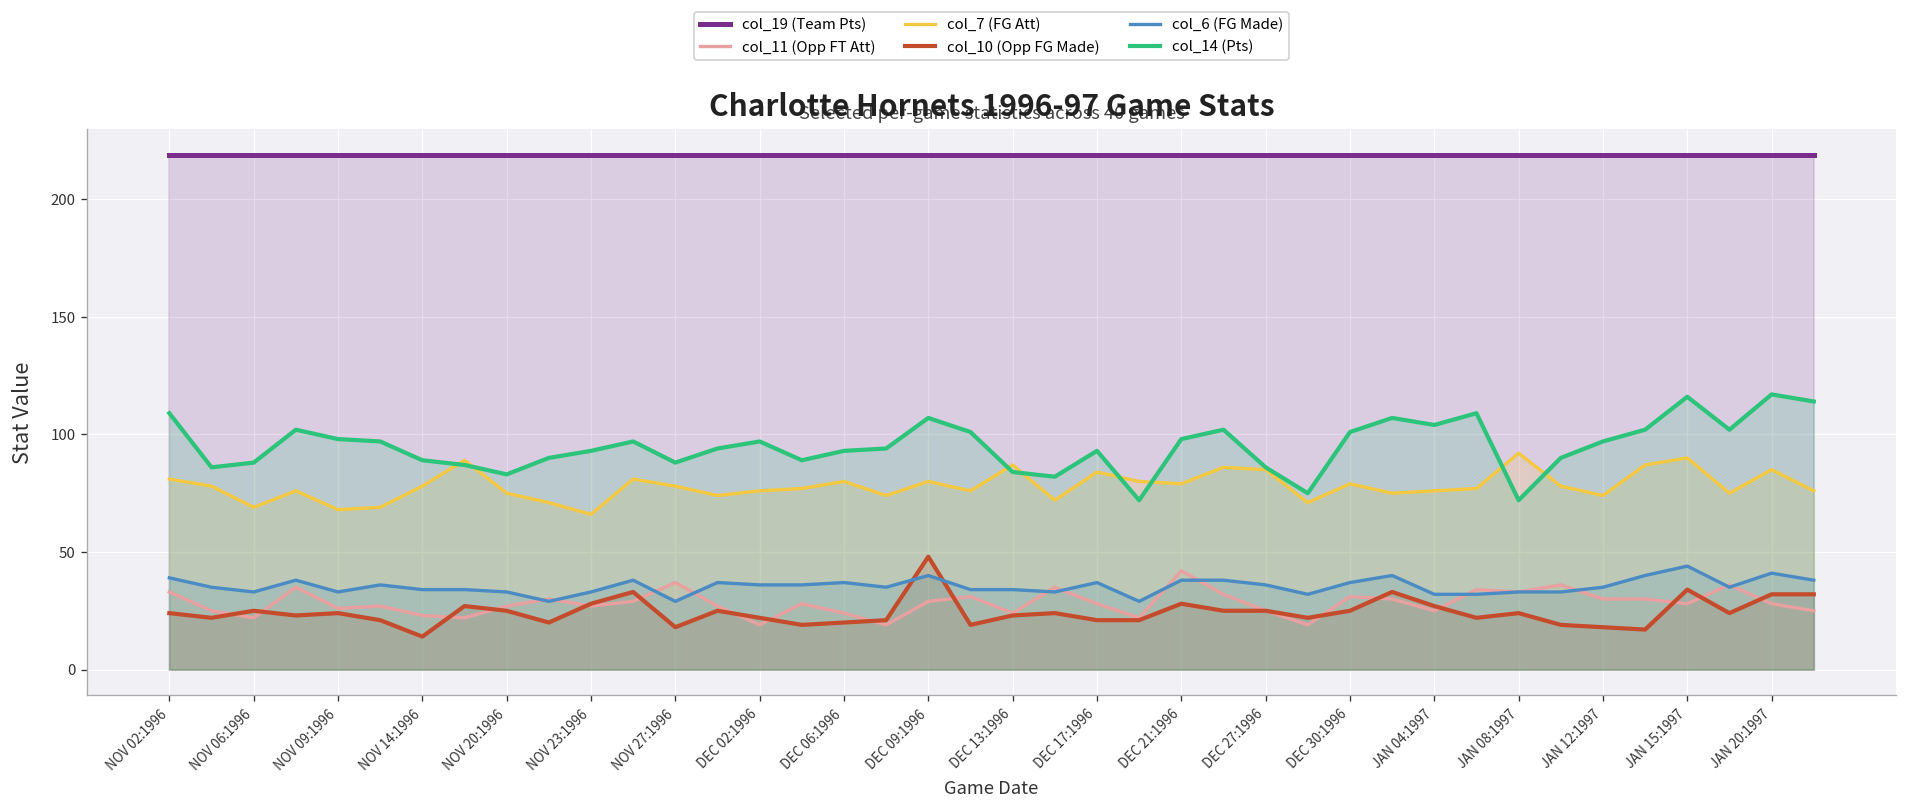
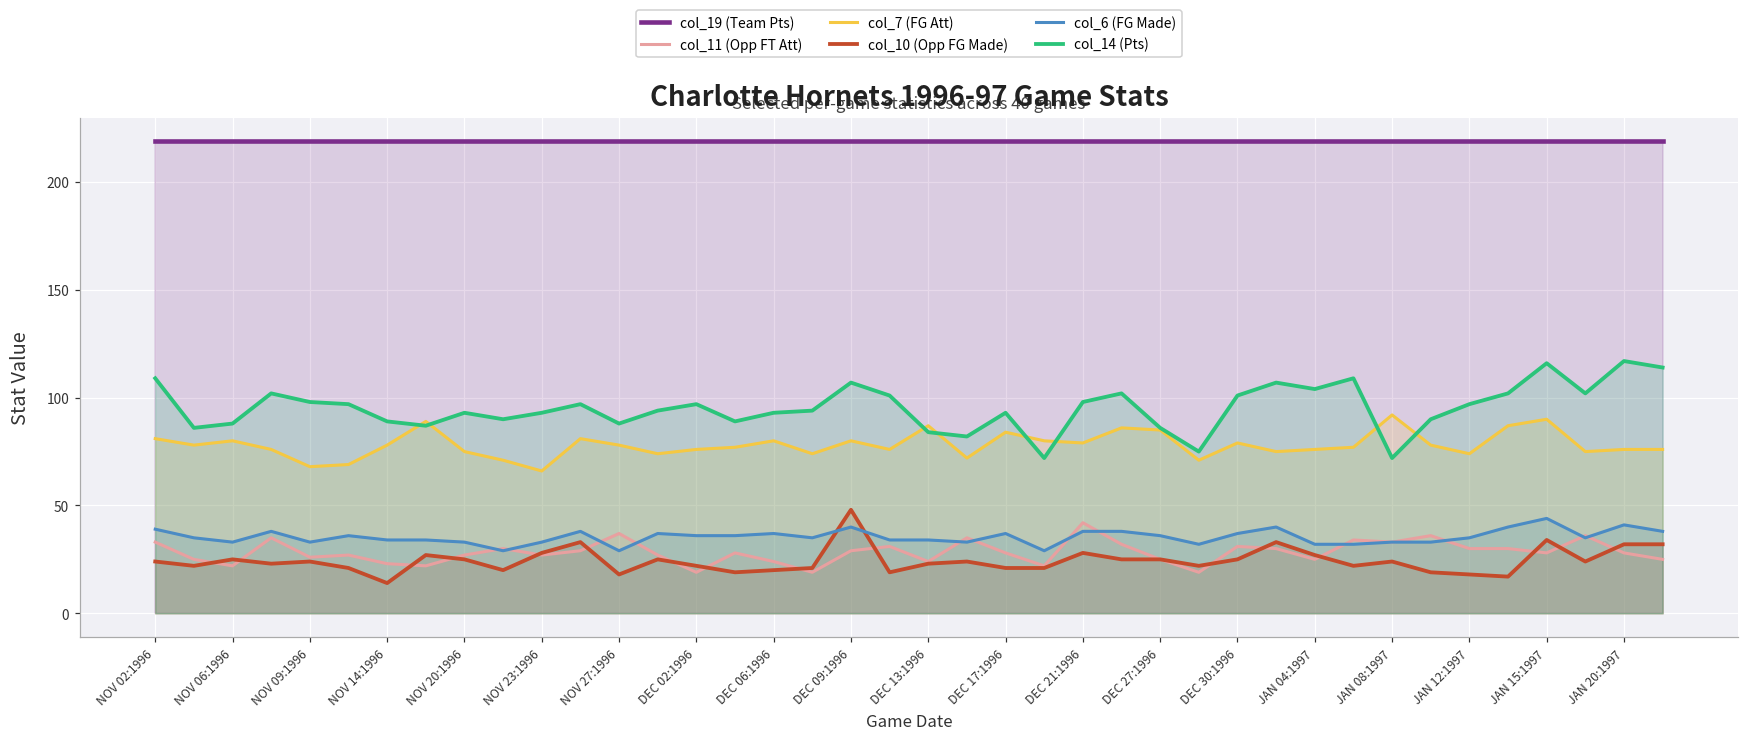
col_7 (FG Att), NOV 06:1996: 69 -> 80
col_14 (Pts), NOV 20:1996: 83 -> 93
col_7 (FG Att), JAN 20:1997: 85 -> 76
